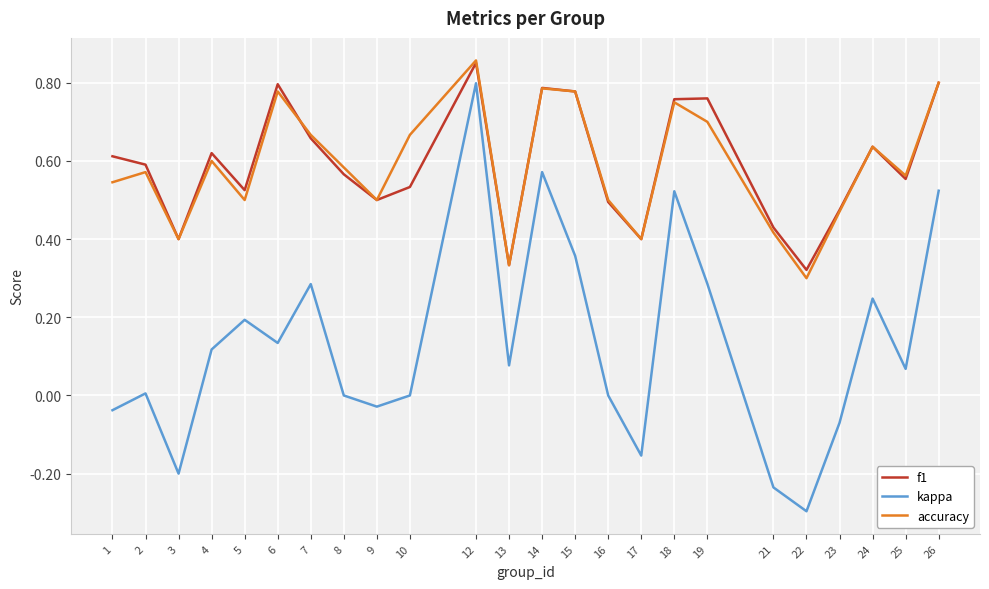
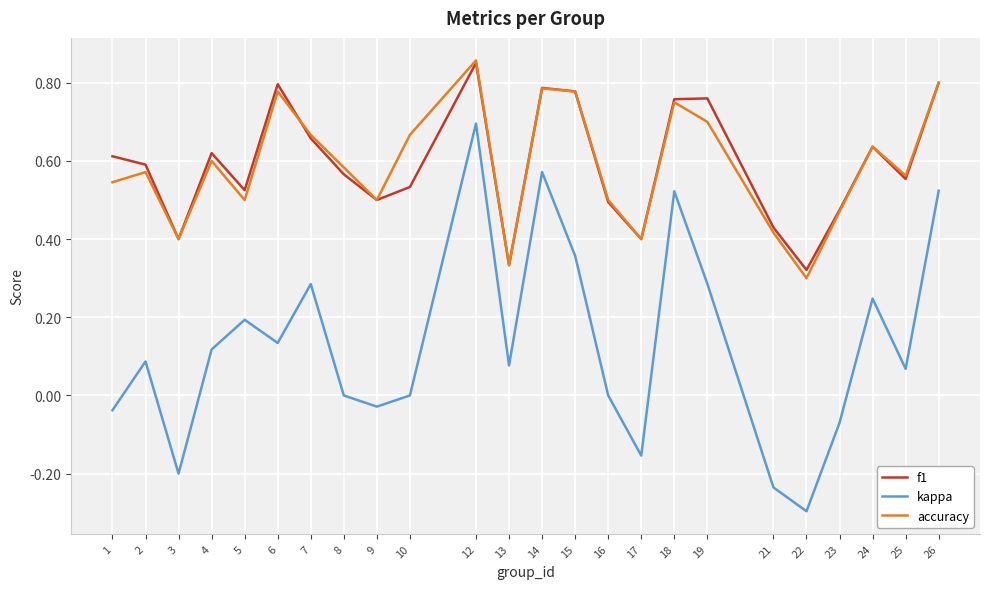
kappa, 2: 0.01 -> 0.09
kappa, 12: 0.80 -> 0.70
